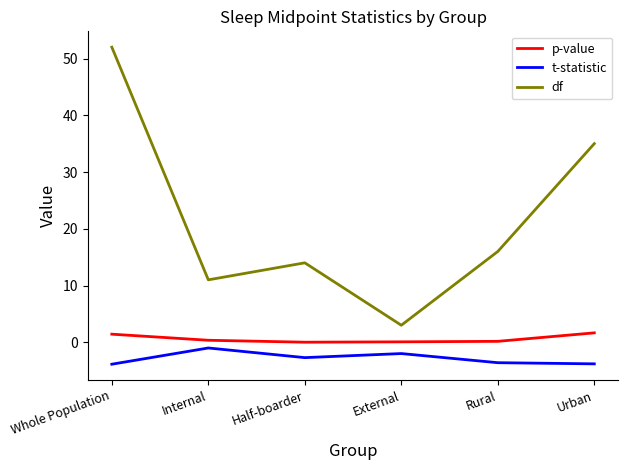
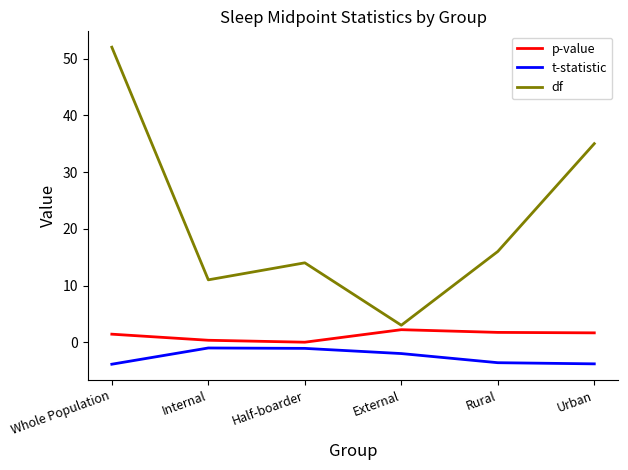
t-statistic, Half-boarder: -3 -> -1
p-value, External: 0 -> 2
p-value, Rural: 0 -> 2
